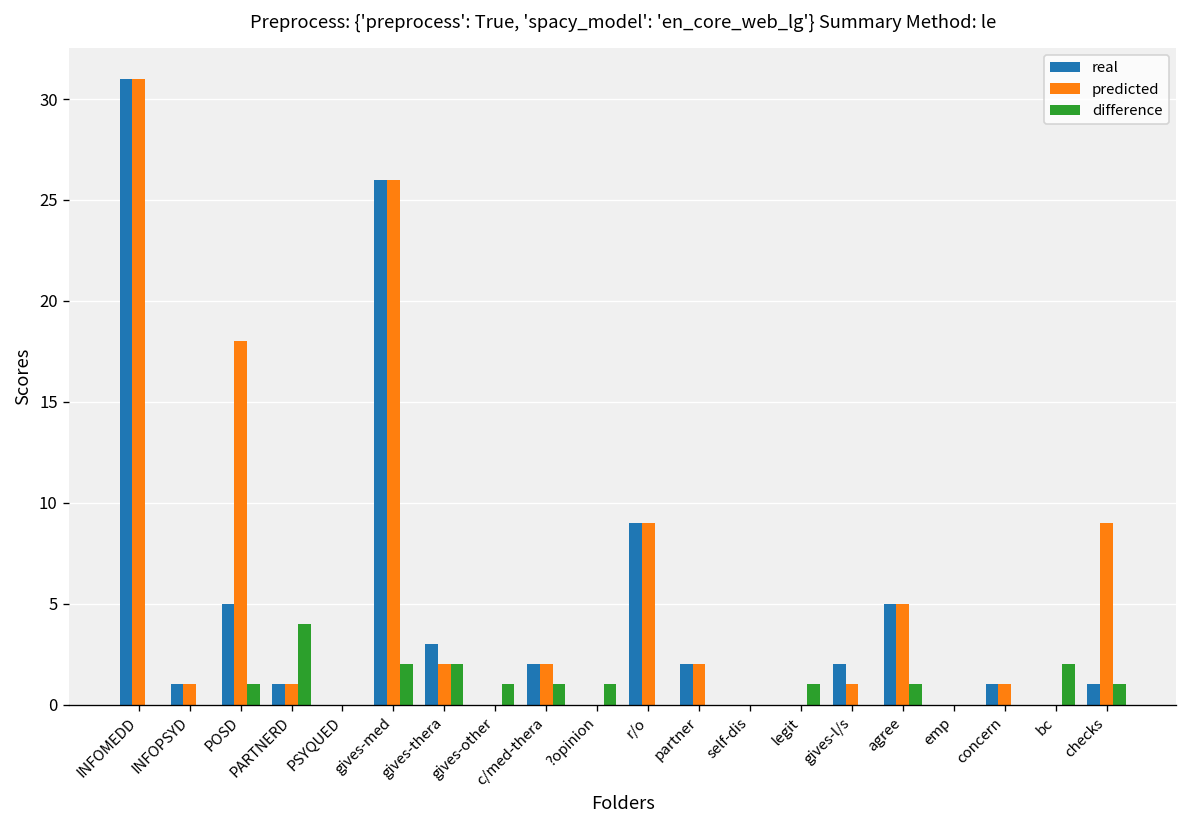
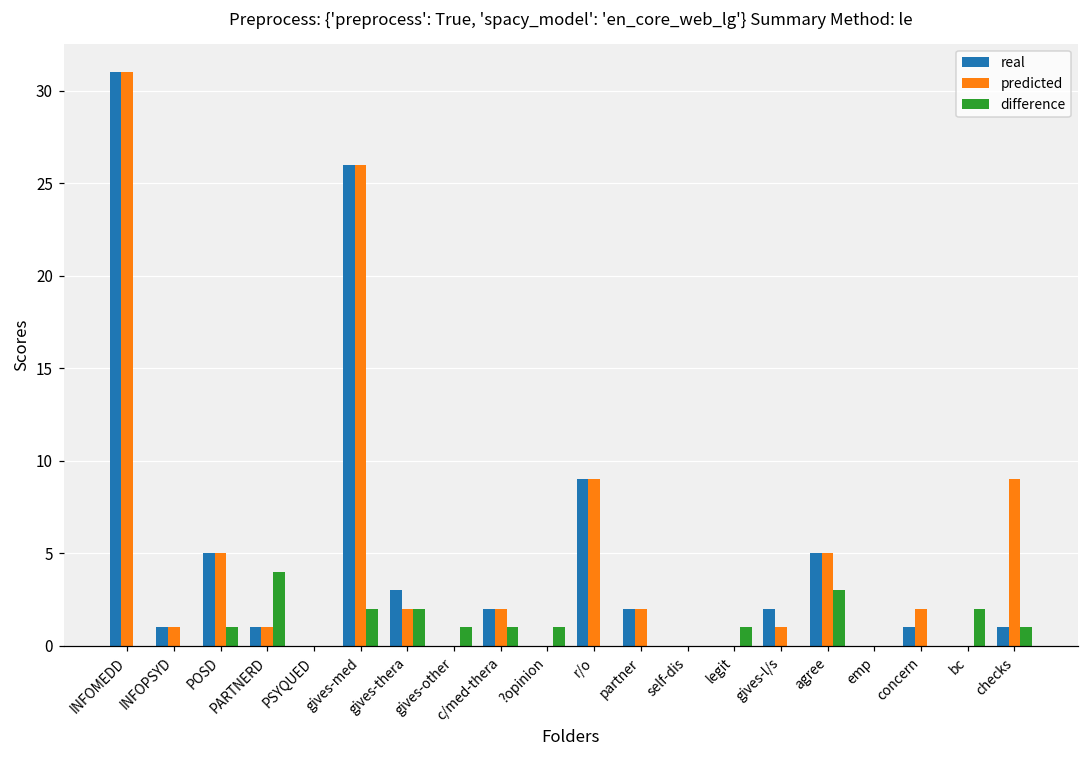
predicted, POSD: 18 -> 5
difference, agree: 1 -> 3
predicted, concern: 1 -> 2
